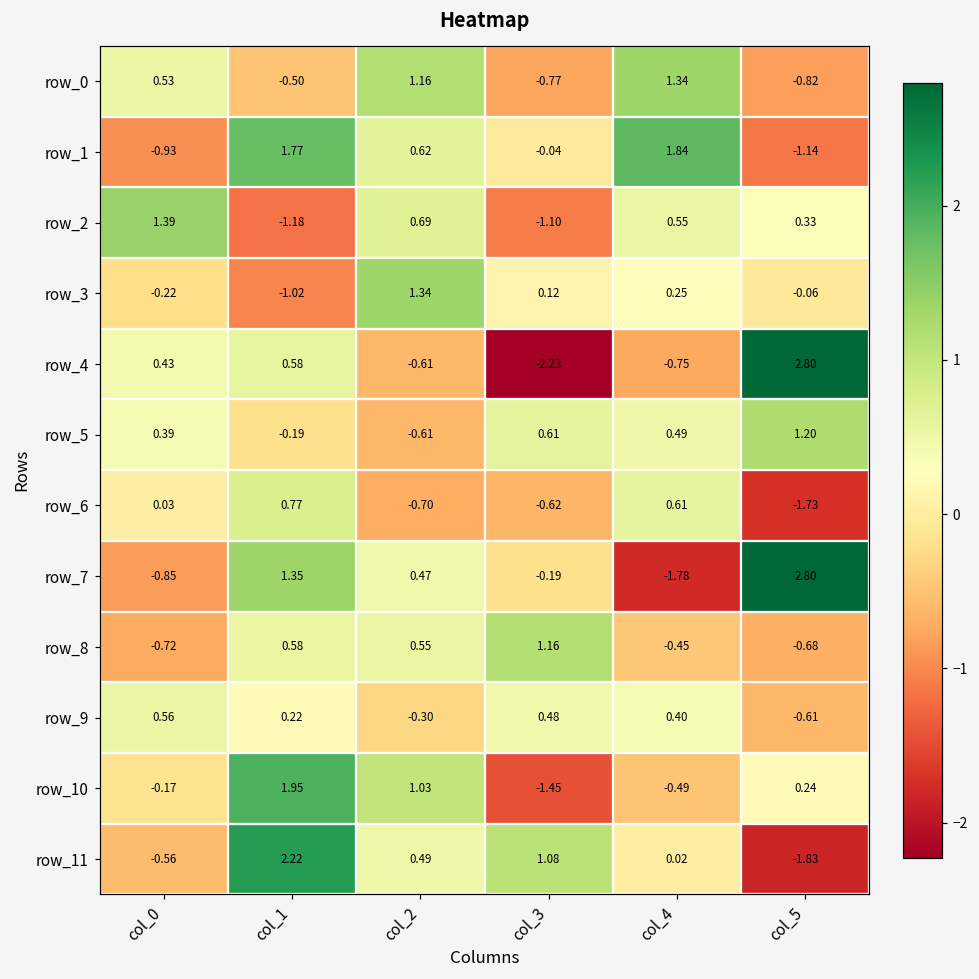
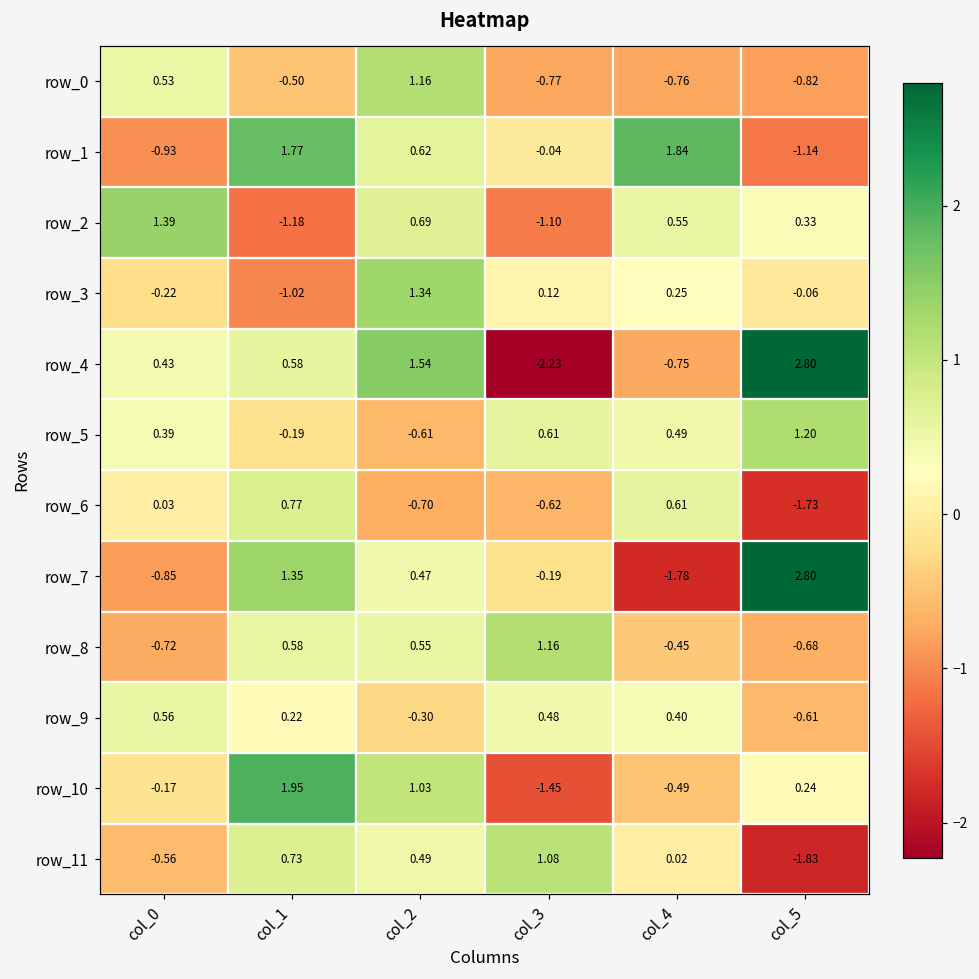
row_0, col_4: 1.34 -> -0.76
row_4, col_2: -0.61 -> 1.54
row_11, col_1: 2.22 -> 0.73
